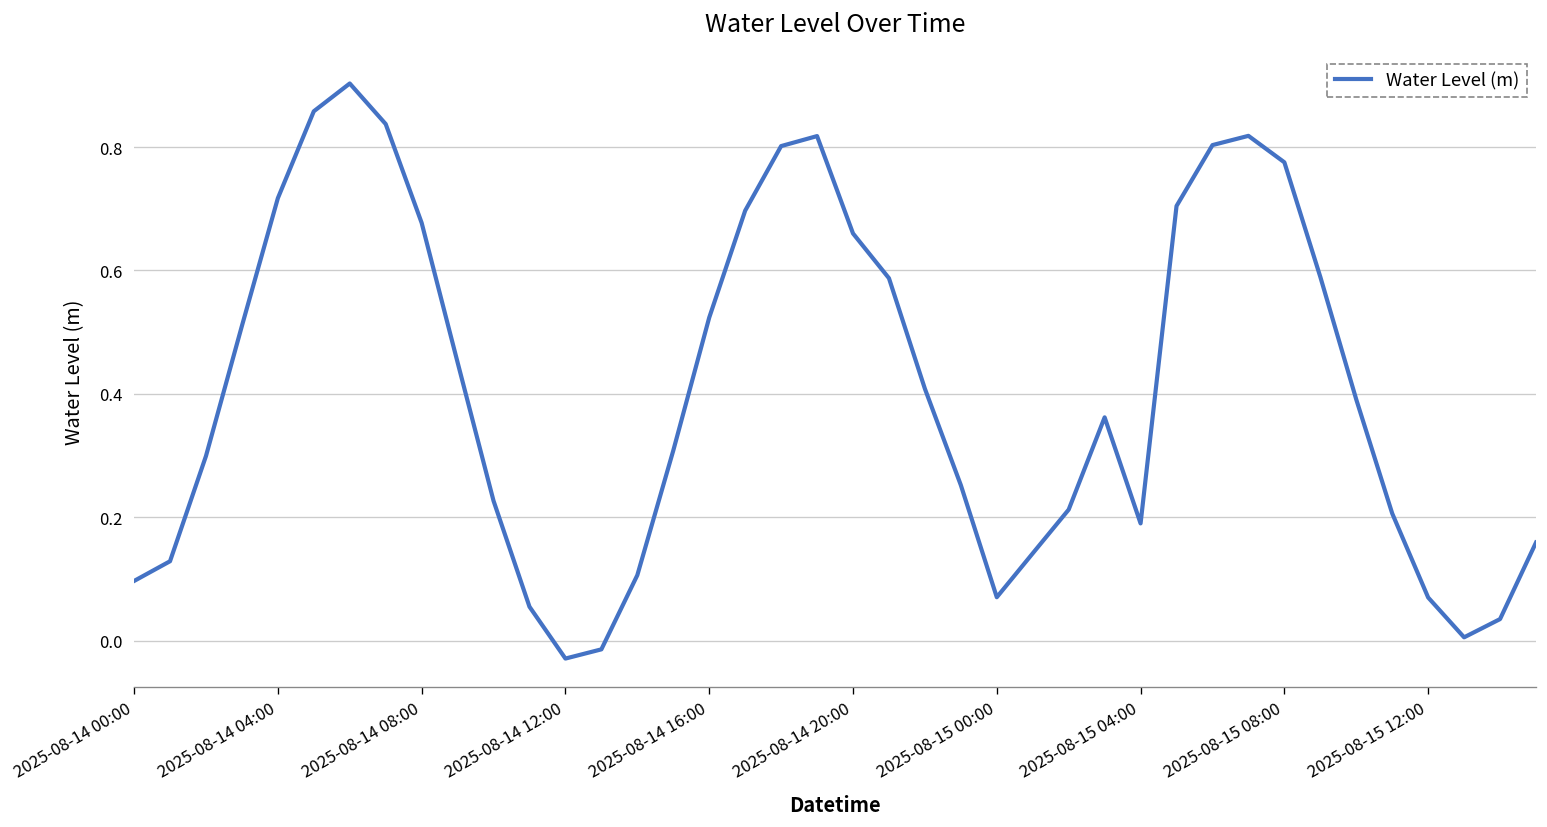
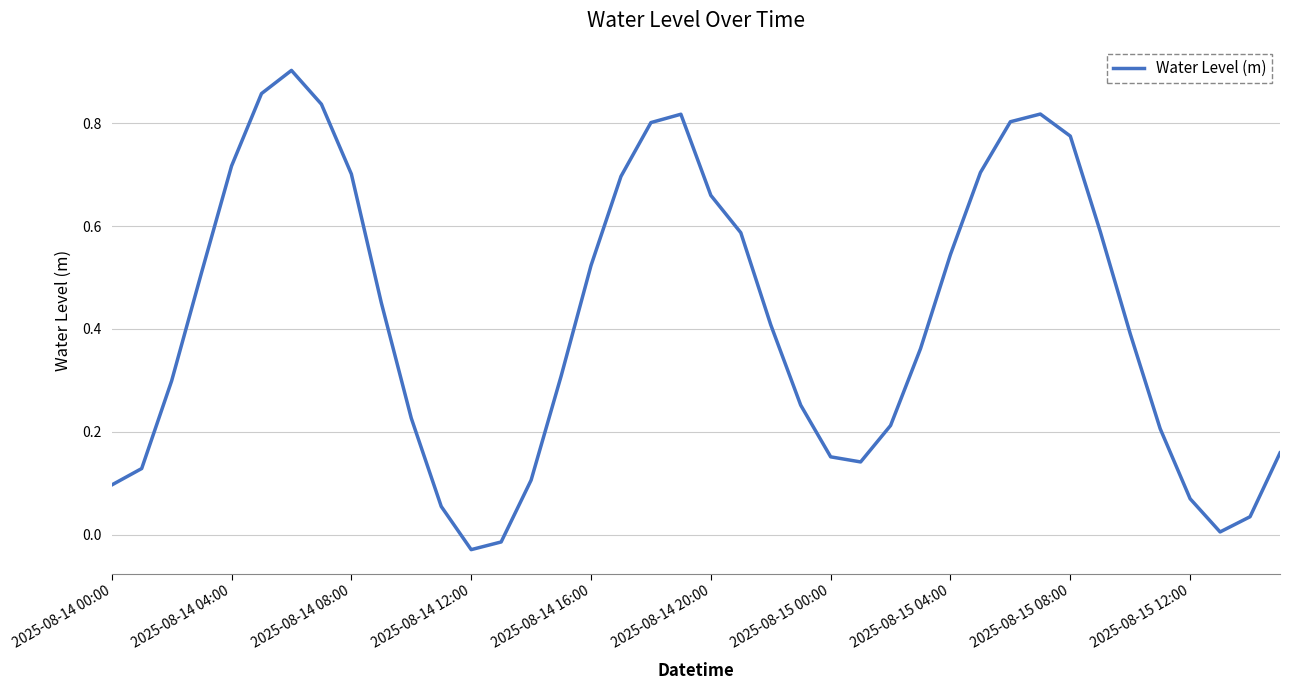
2025-08-14 08:00: 0.68 -> 0.70
2025-08-15 00:00: 0.07 -> 0.15
2025-08-15 04:00: 0.19 -> 0.55
